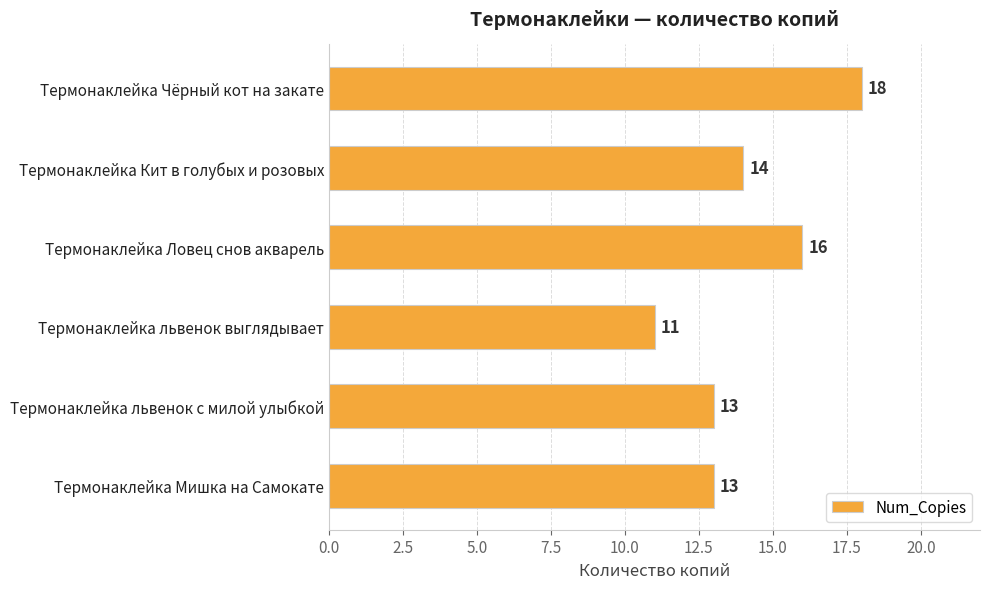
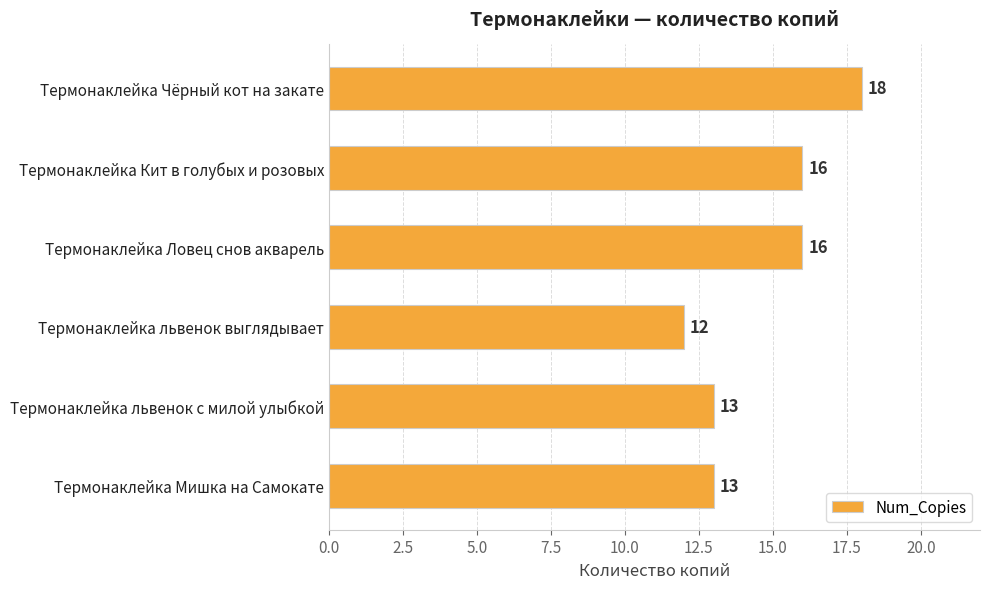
Термонаклейка Кит в голубых и розовых: 14 -> 16
Термонаклейка львенок выглядывает: 11 -> 12
